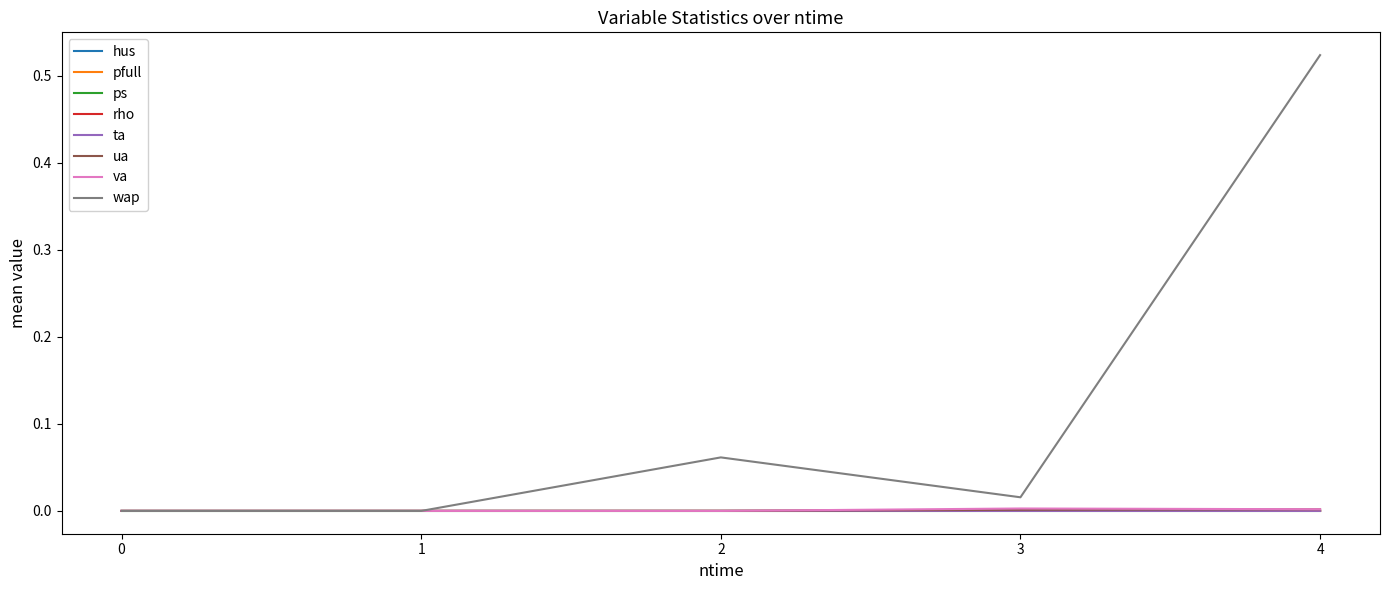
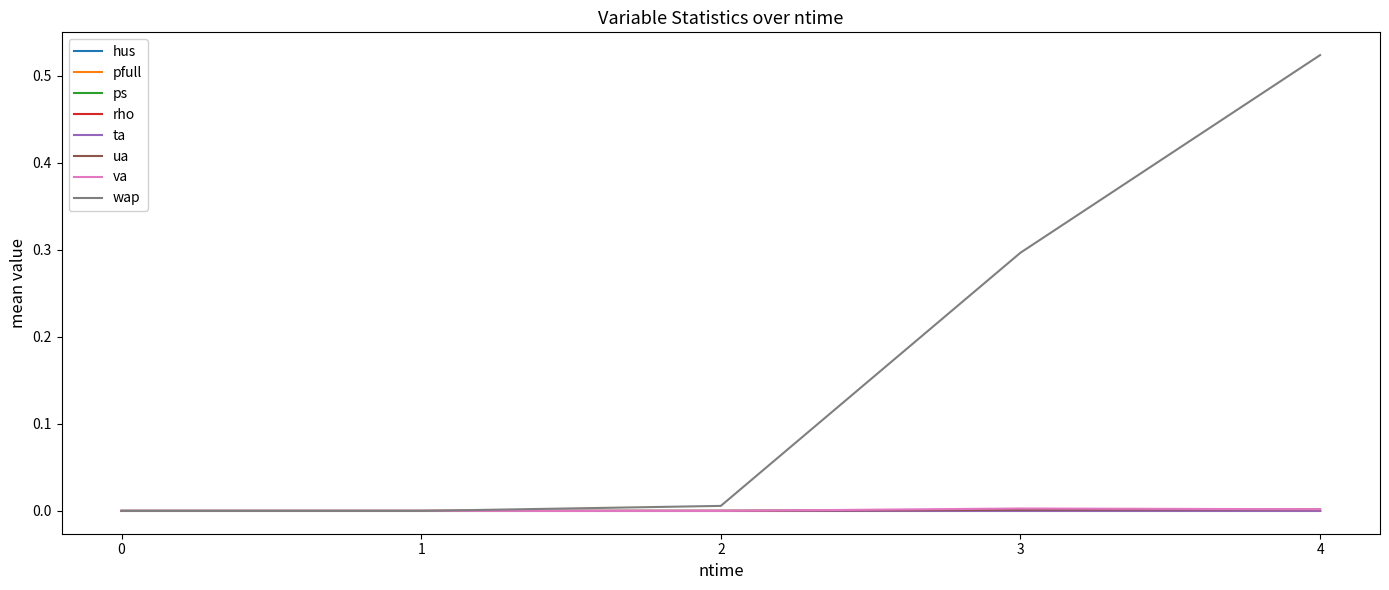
wap, 2: 0.06 -> 0.01
wap, 3: 0.02 -> 0.30
